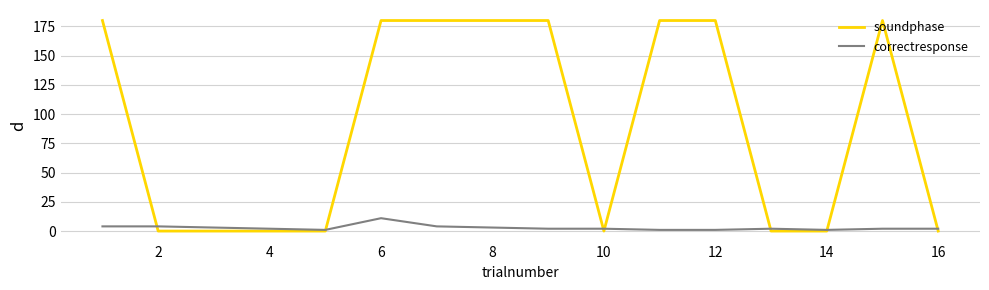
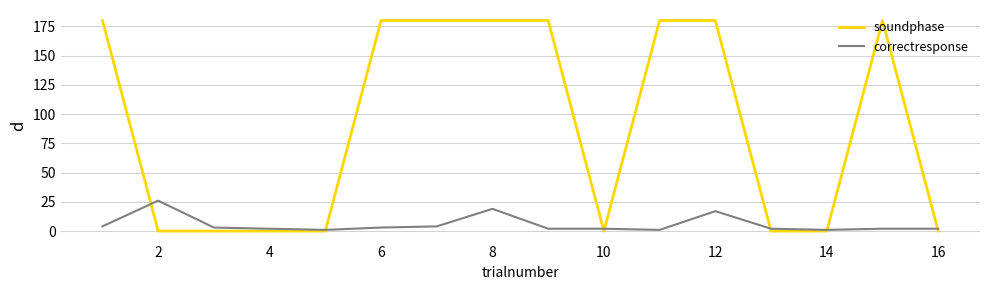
correctresponse, 2: 4 -> 26
correctresponse, 6: 11 -> 3
correctresponse, 8: 3 -> 19
correctresponse, 12: 1 -> 17
